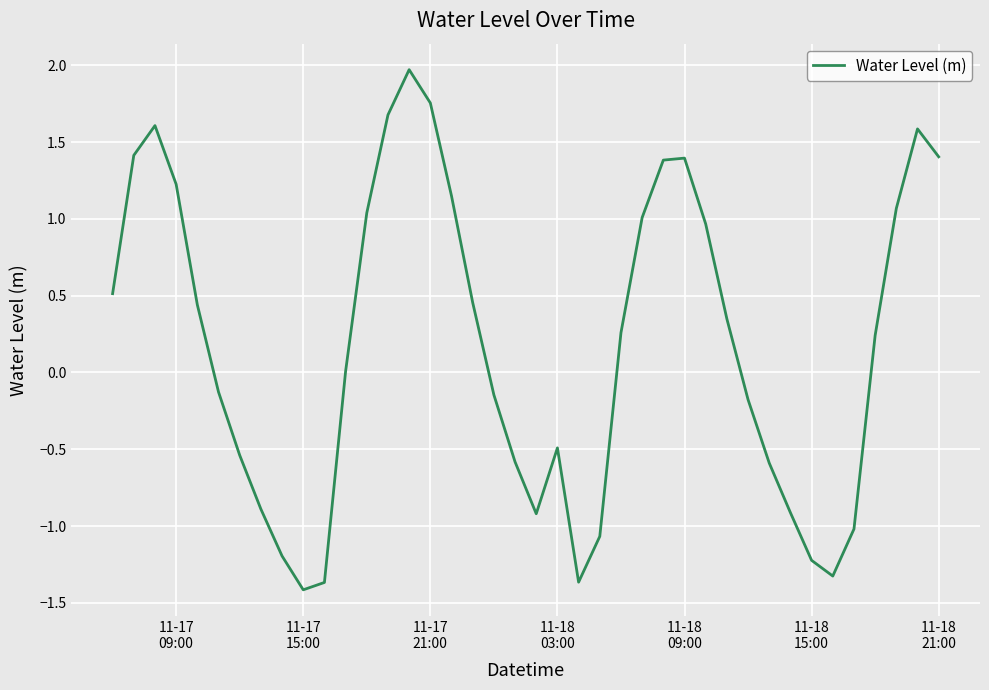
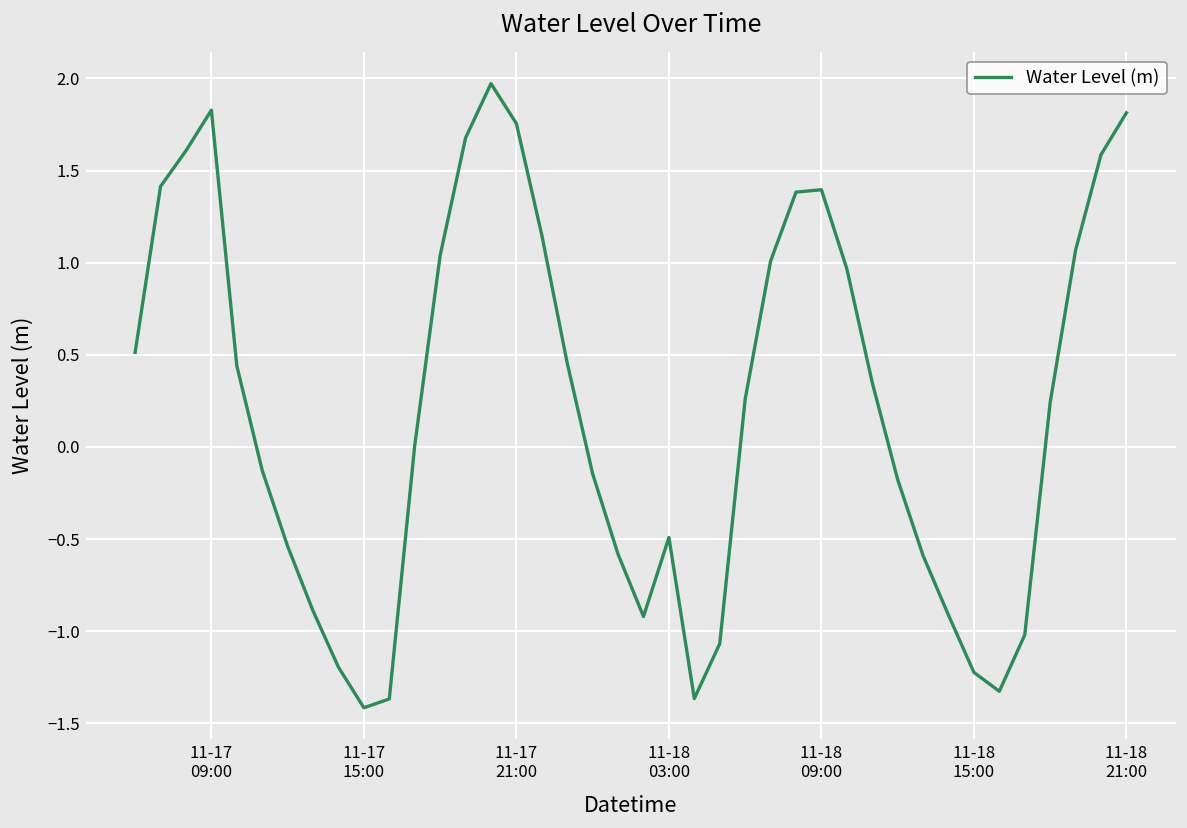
11-17 09:00: 1.23 -> 1.83
11-18 21:00: 1.40 -> 1.81
